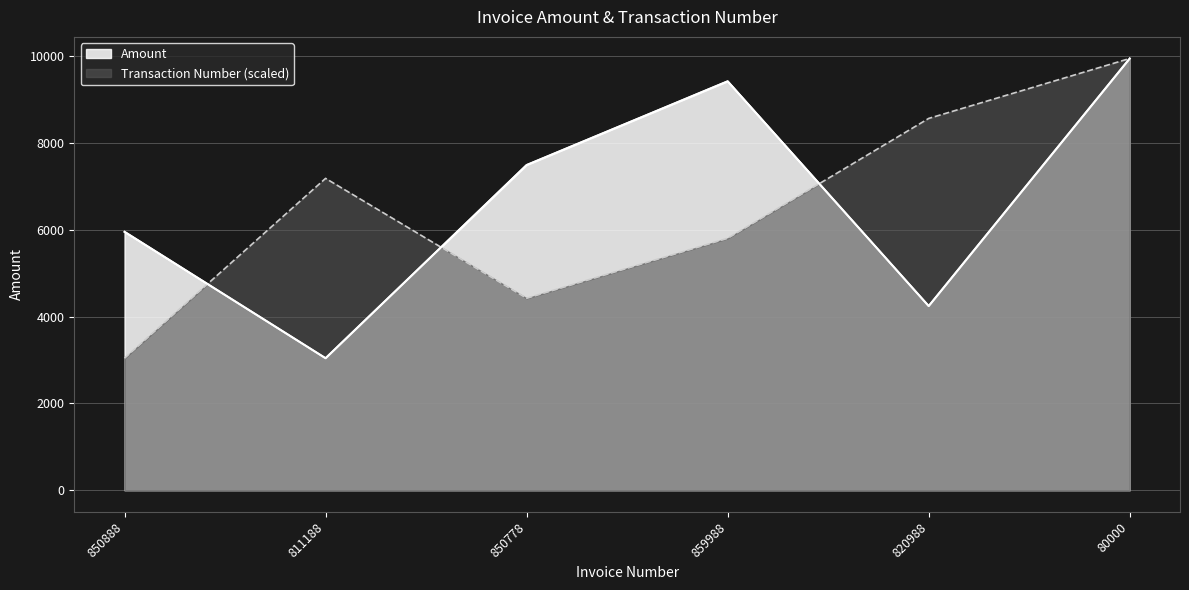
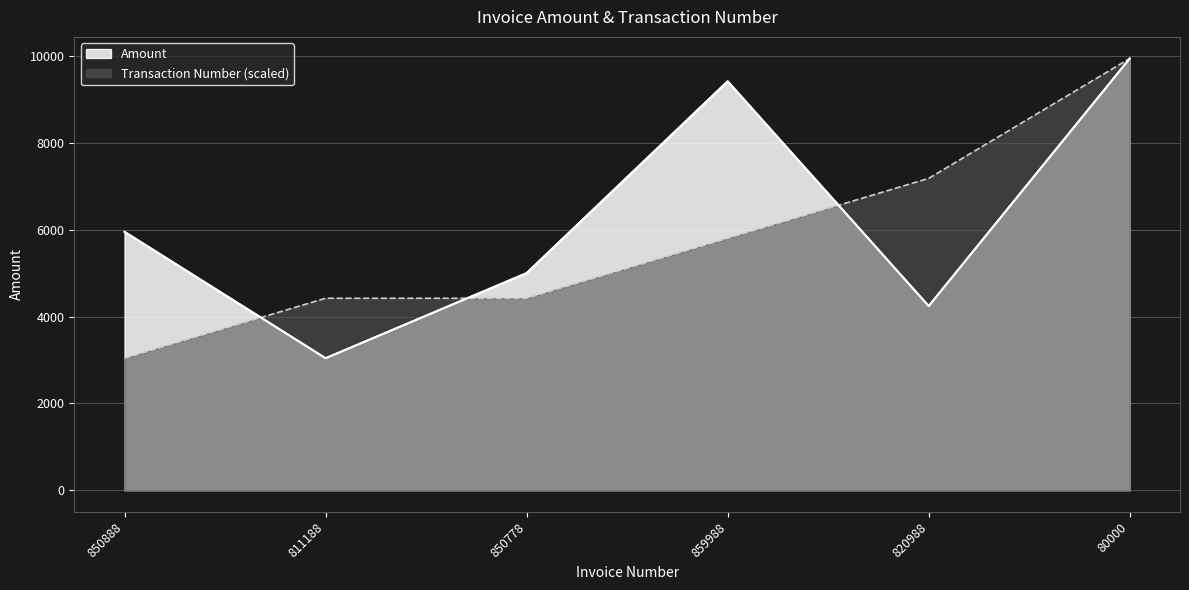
Transaction Number (scaled), 811188: 7200 -> 4400
Amount, 850778: 7500 -> 5000
Transaction Number (scaled), 820988: 8600 -> 7200
